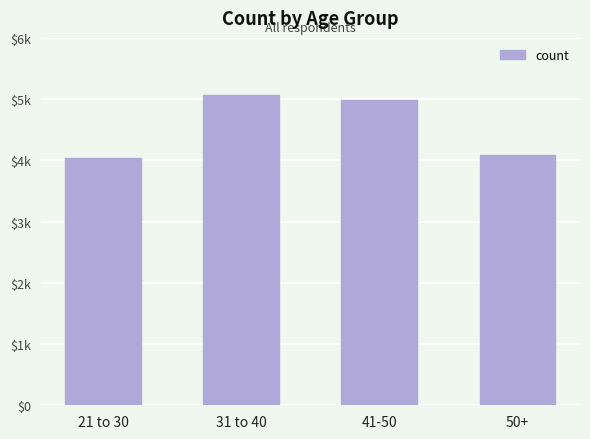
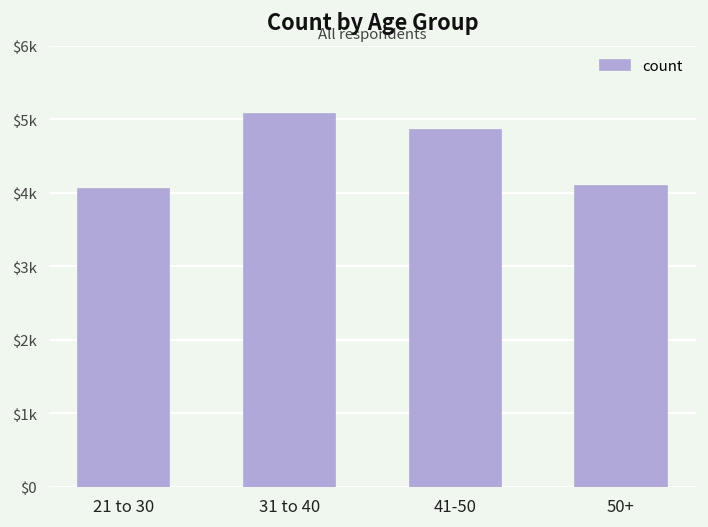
41-50: $5000 -> $4800
